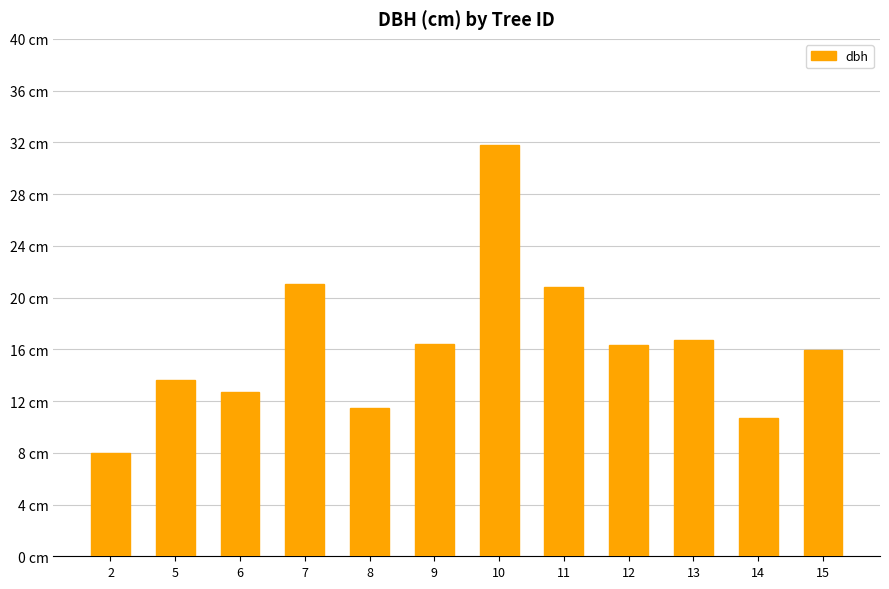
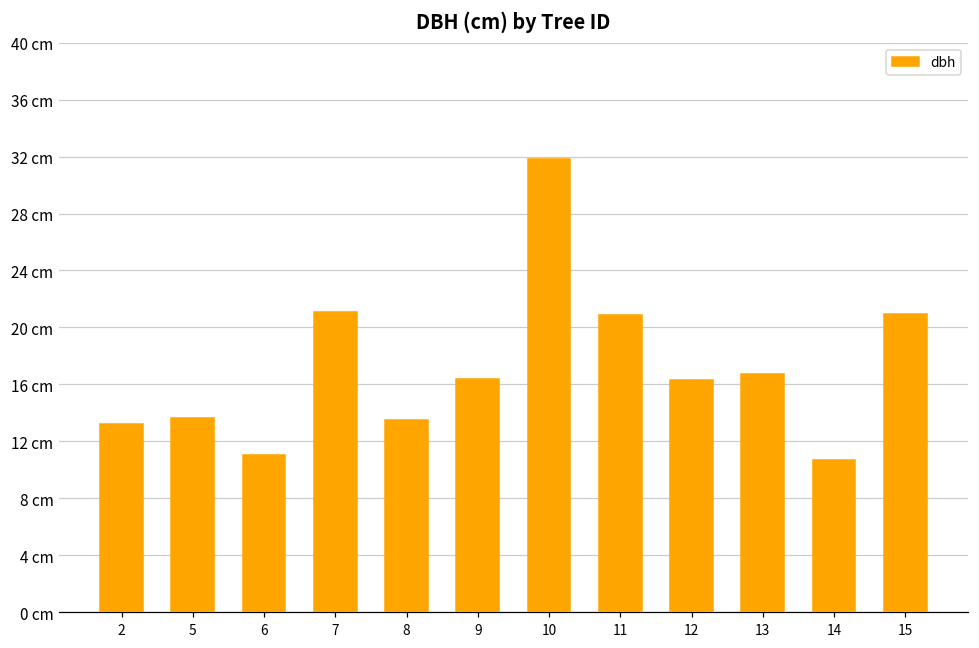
2: 8.0 cm -> 13.2 cm
6: 12.7 cm -> 11.0 cm
8: 11.5 cm -> 13.5 cm
15: 16.0 cm -> 21.0 cm
